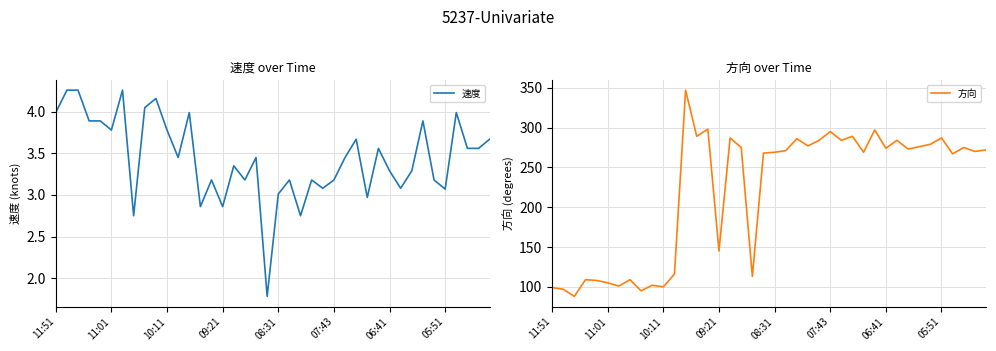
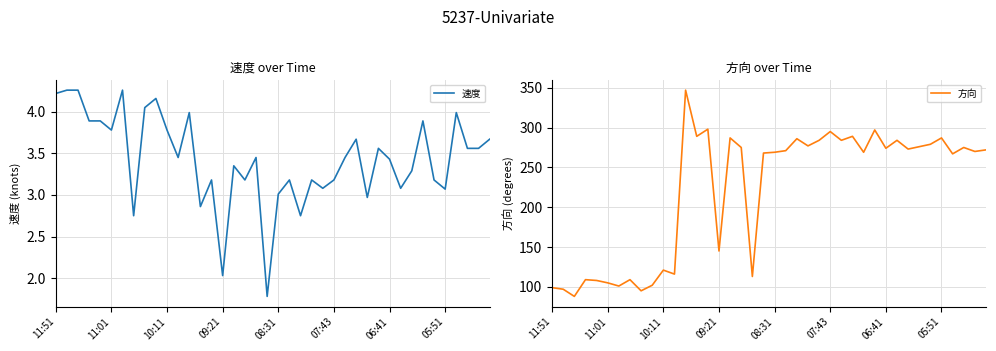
速度 over Time, 11:51: 4.0 -> 4.2
速度 over Time, 09:21: 2.9 -> 2.0
速度 over Time, 06:41: 3.3 -> 3.4
方向 over Time, 10:11: 100 -> 120
